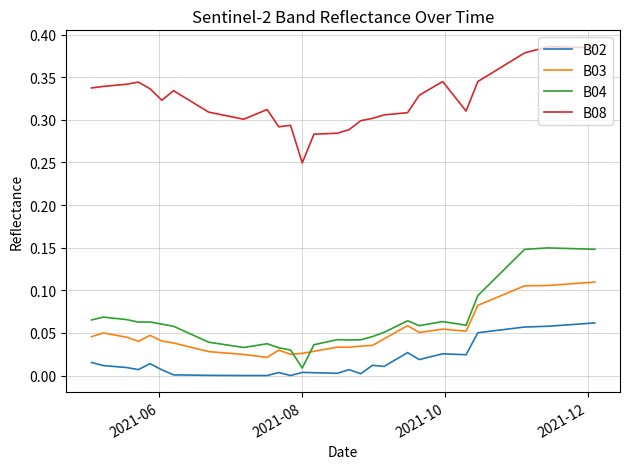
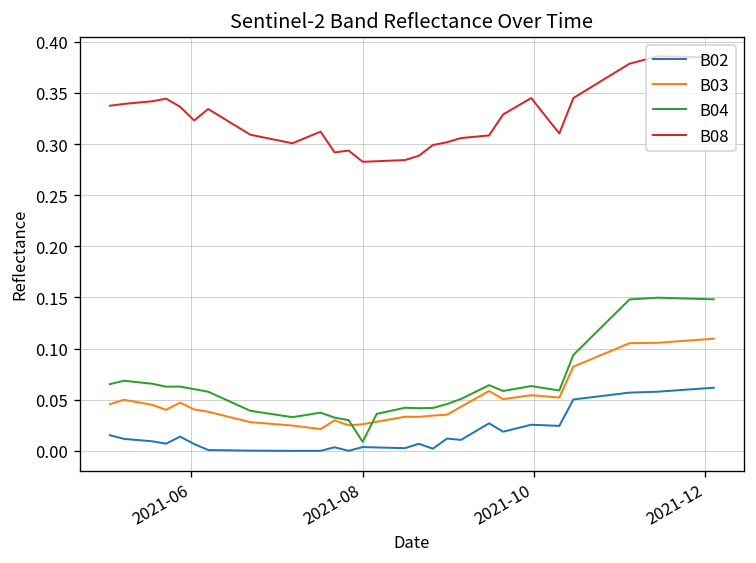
B08, 2021-08: 0.25 -> 0.28
